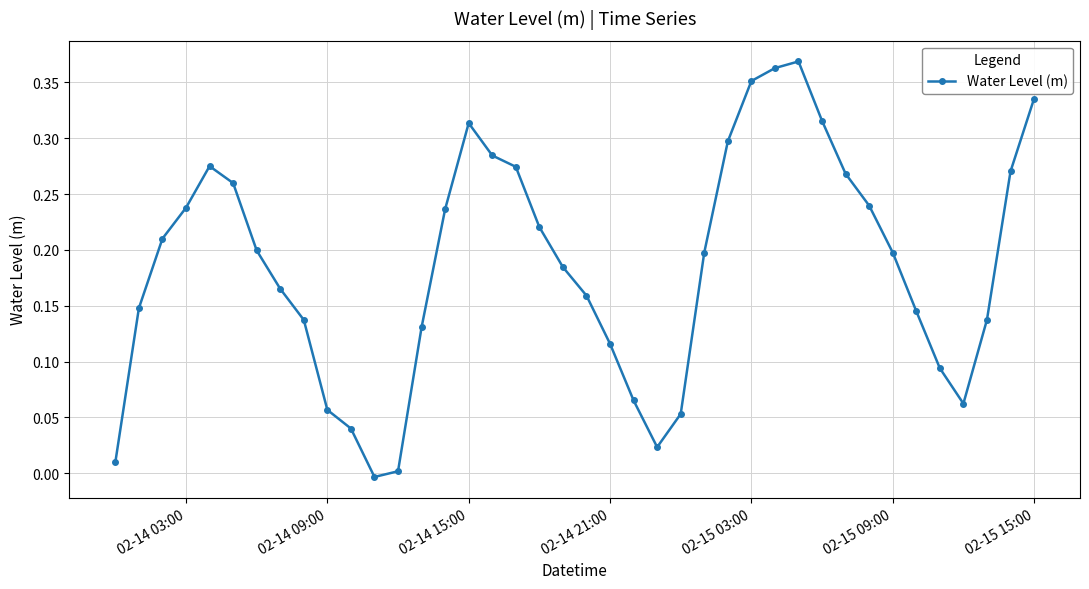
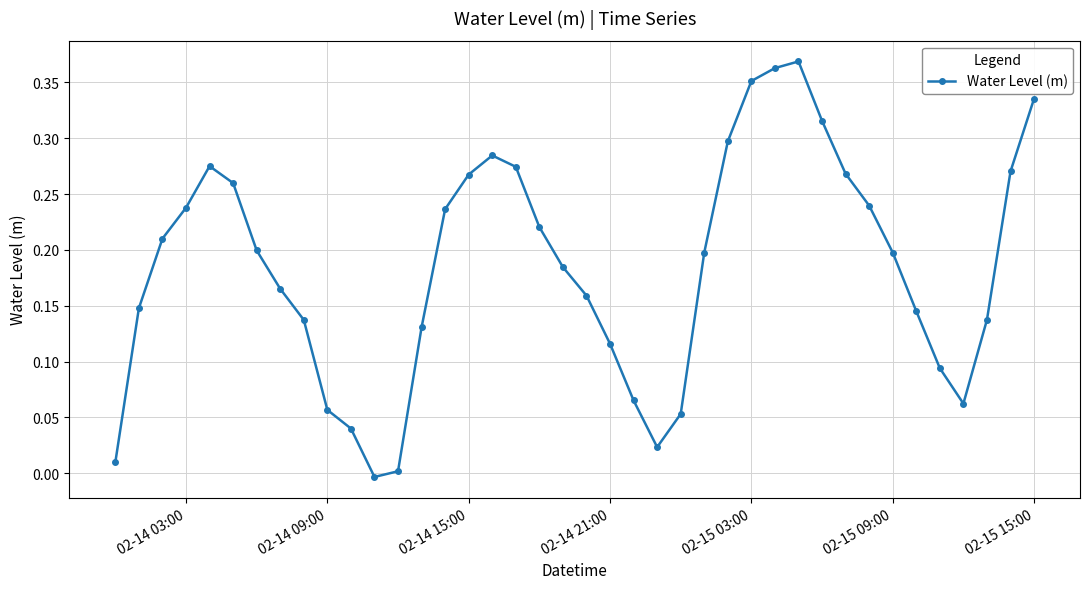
02-14 15:00: 0.314 -> 0.267
